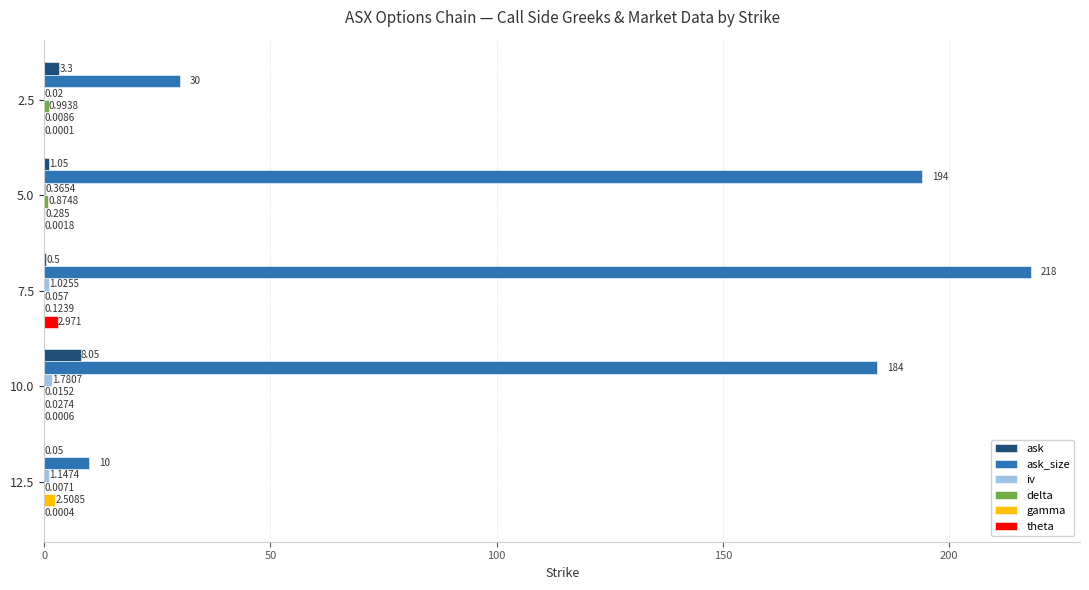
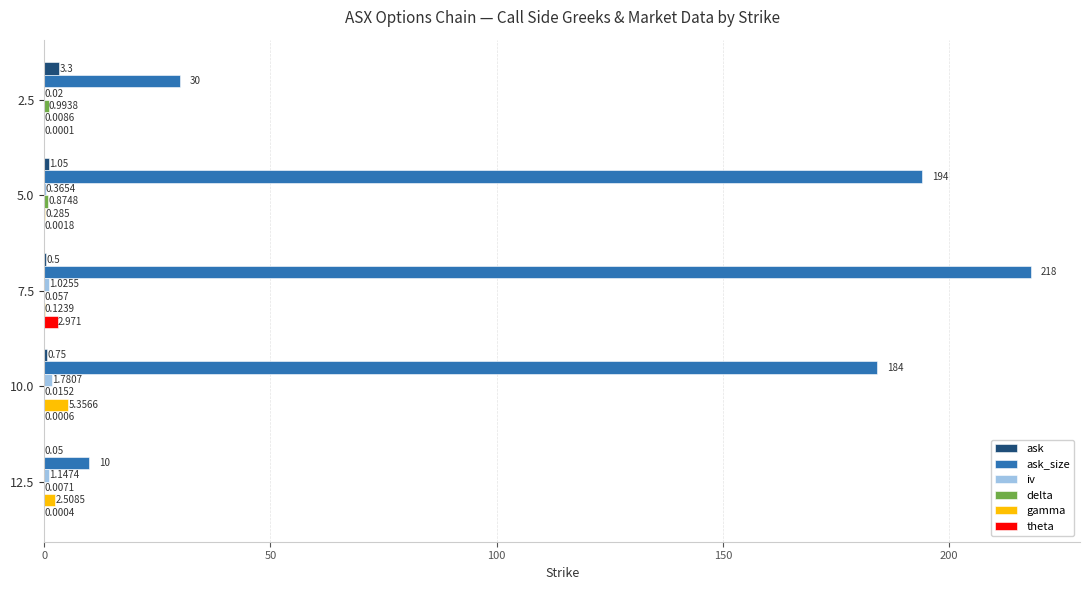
ask, 10.0: 8.05 -> 0.75
gamma, 10.0: 0.0274 -> 5.3566
